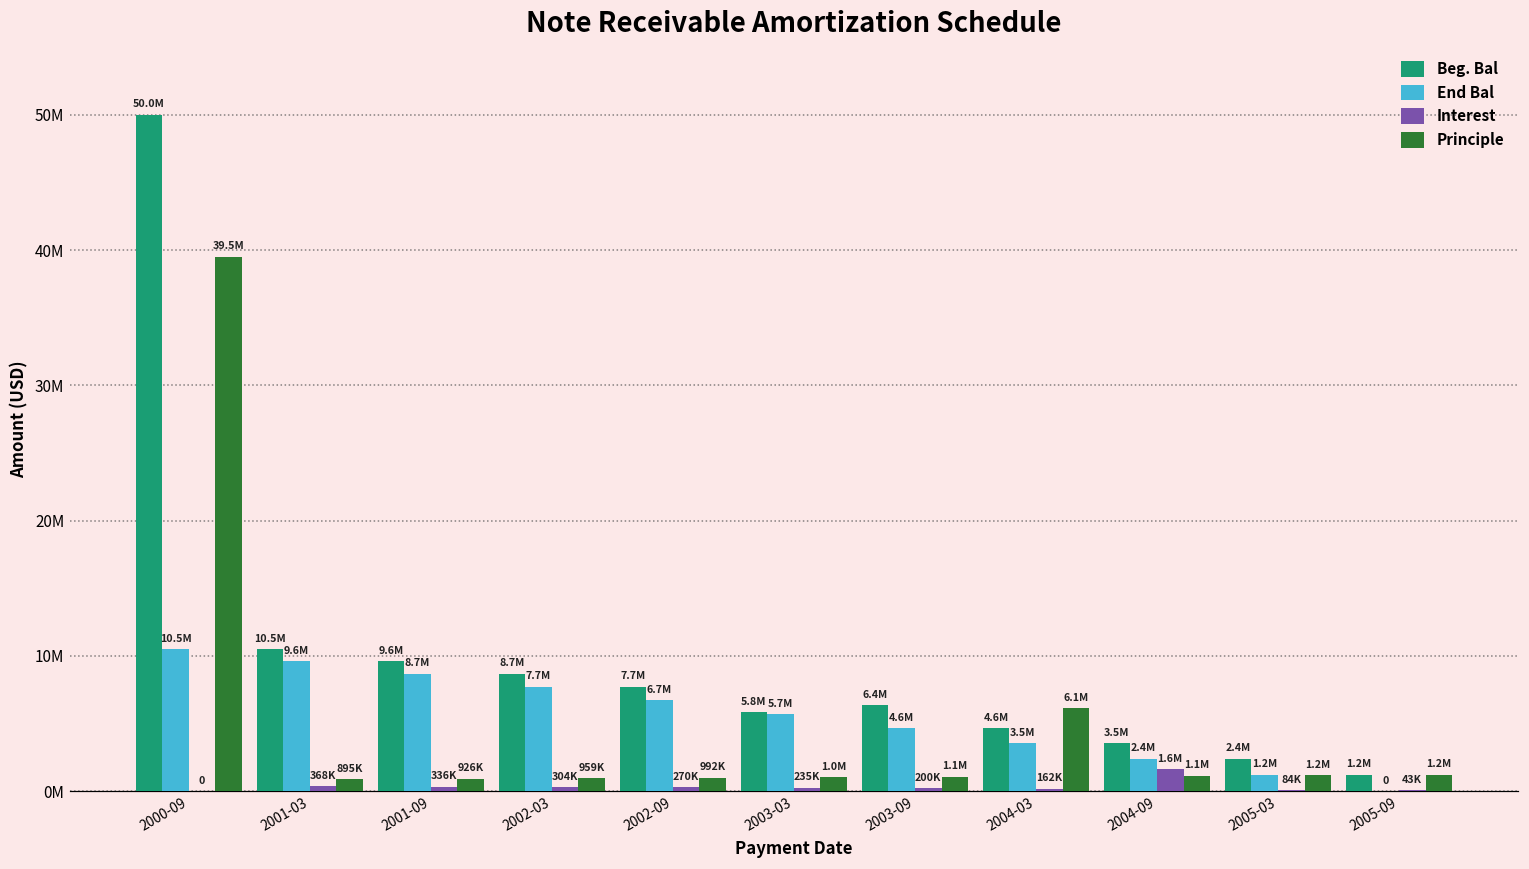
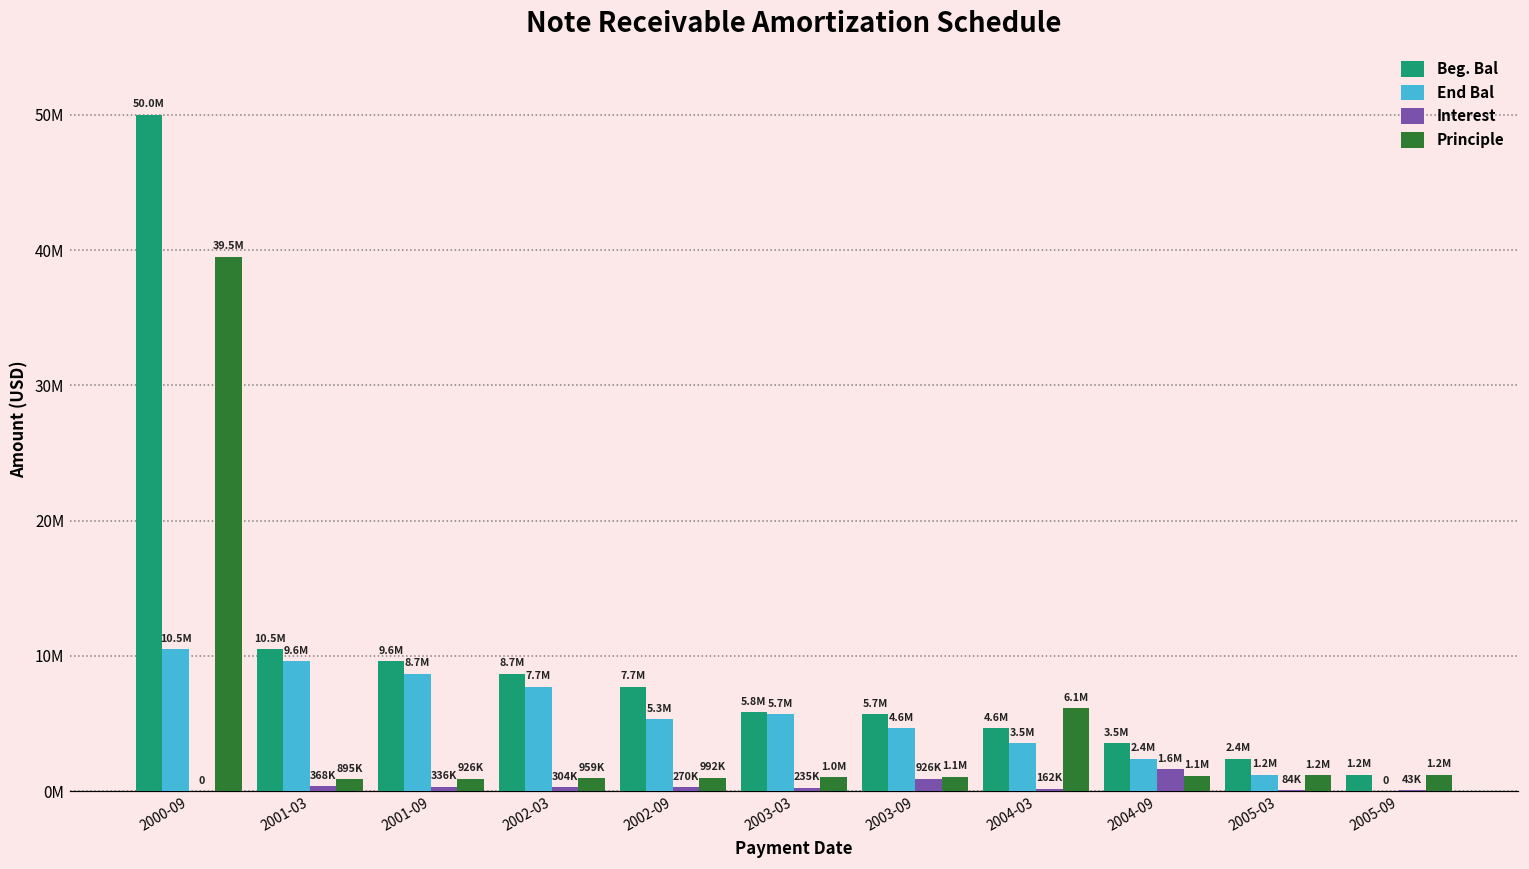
End Bal, 2002-09: 6.7M -> 5.3M
Beg. Bal, 2003-09: 6.4M -> 5.7M
Interest, 2003-09: 200K -> 926K
